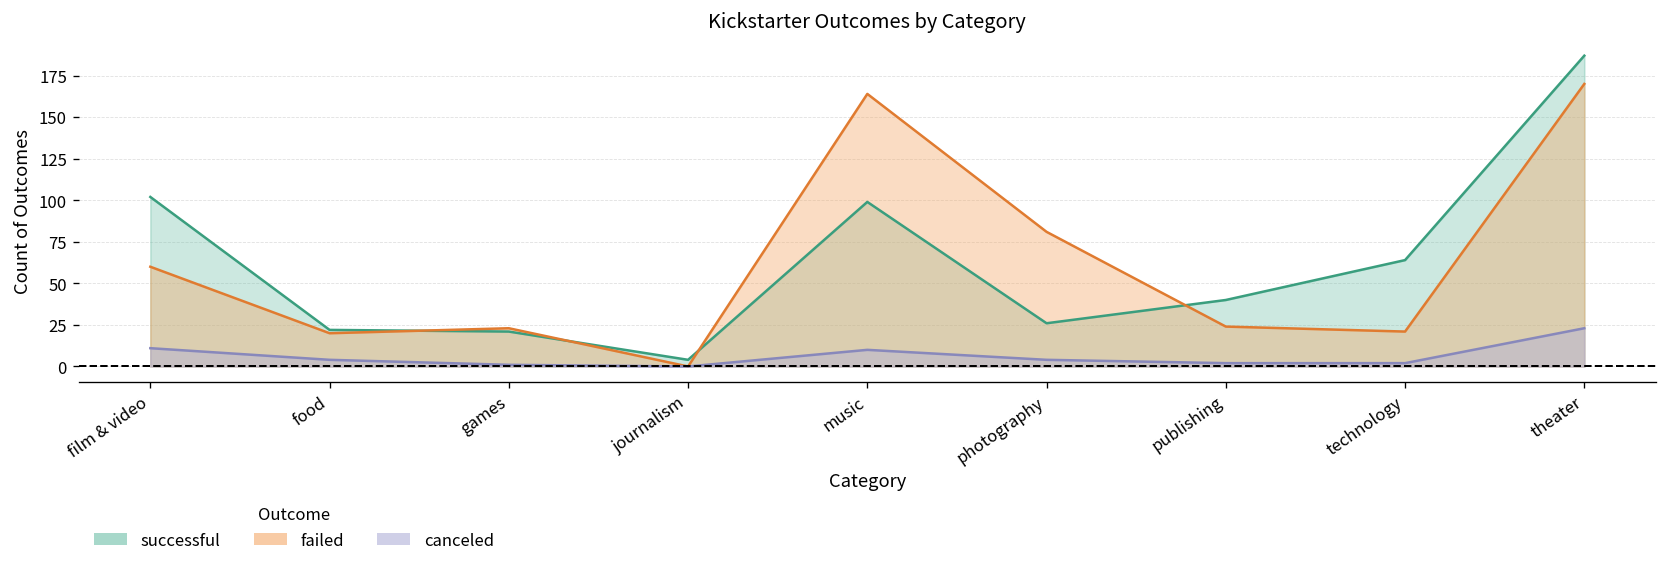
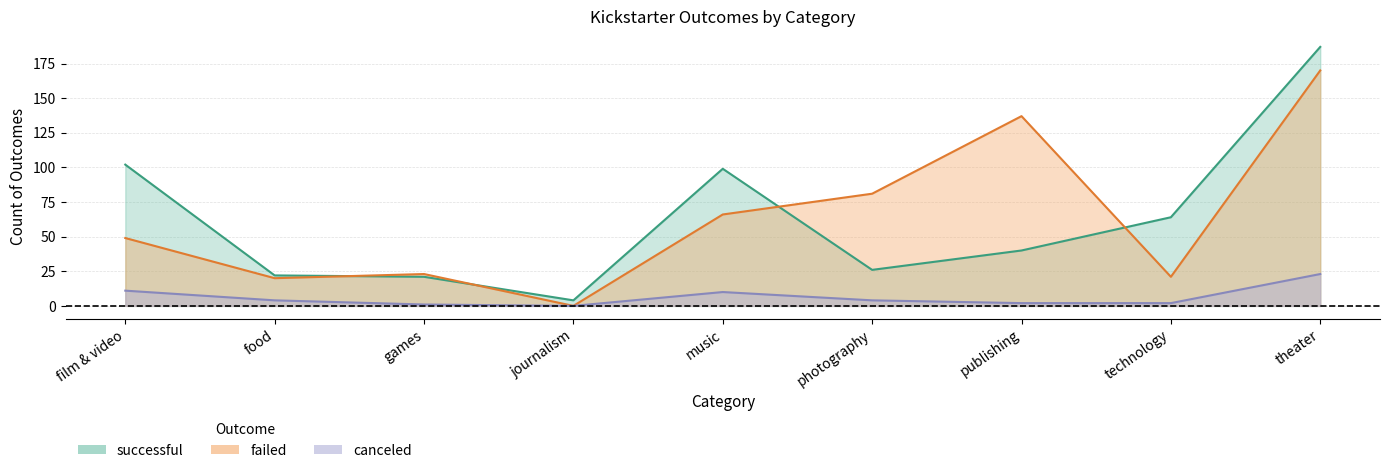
failed, film & video: 60 -> 49
failed, music: 164 -> 66
failed, publishing: 24 -> 137
